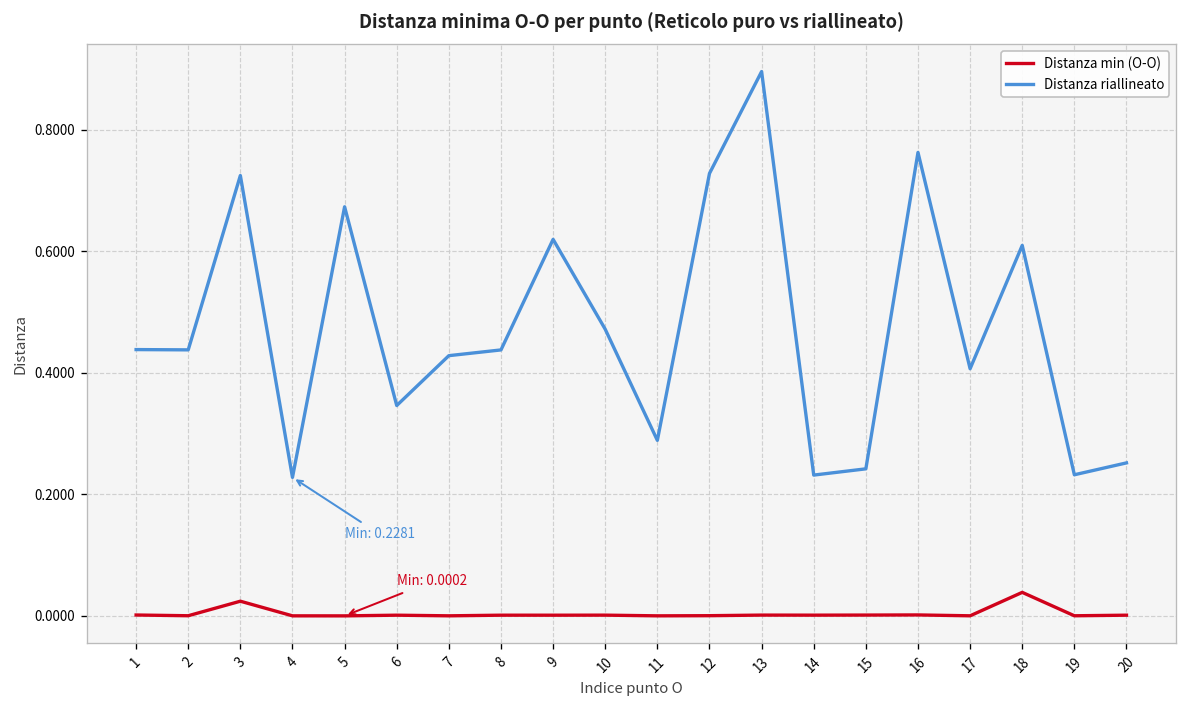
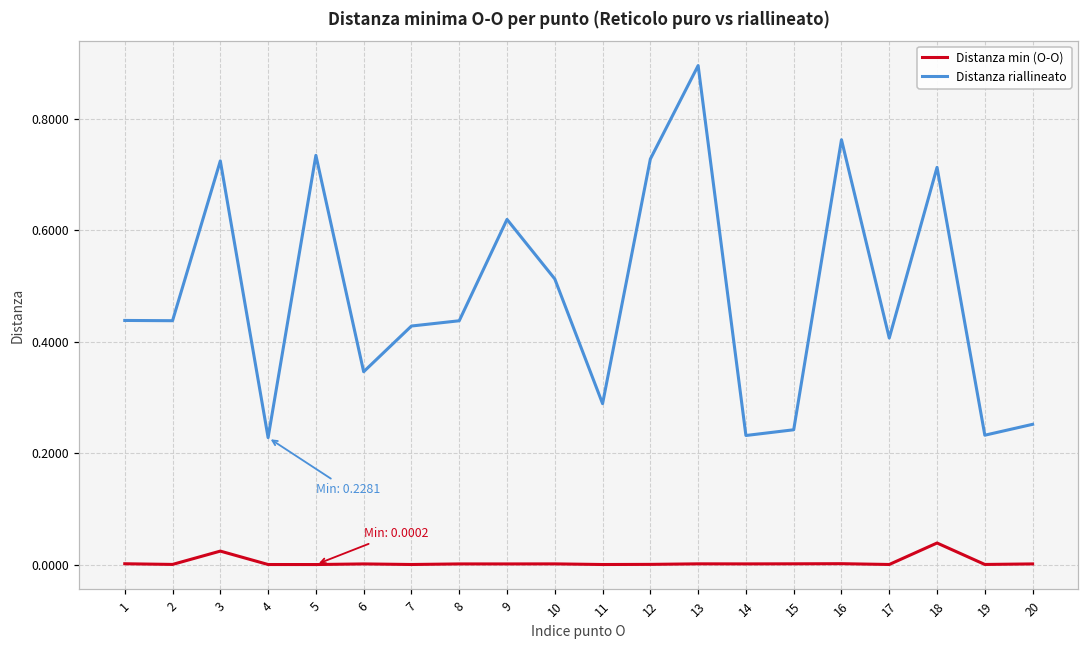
Distanza riallineato, 5: 0.67 -> 0.73
Distanza riallineato, 10: 0.47 -> 0.51
Distanza riallineato, 18: 0.61 -> 0.71
